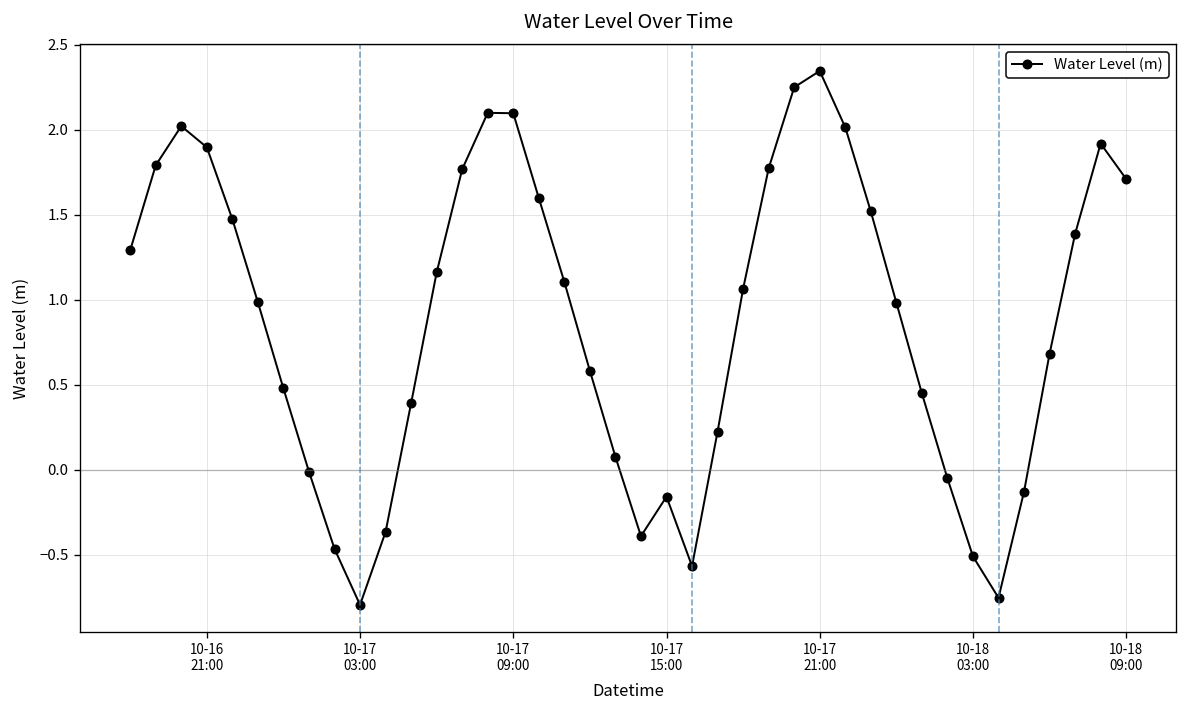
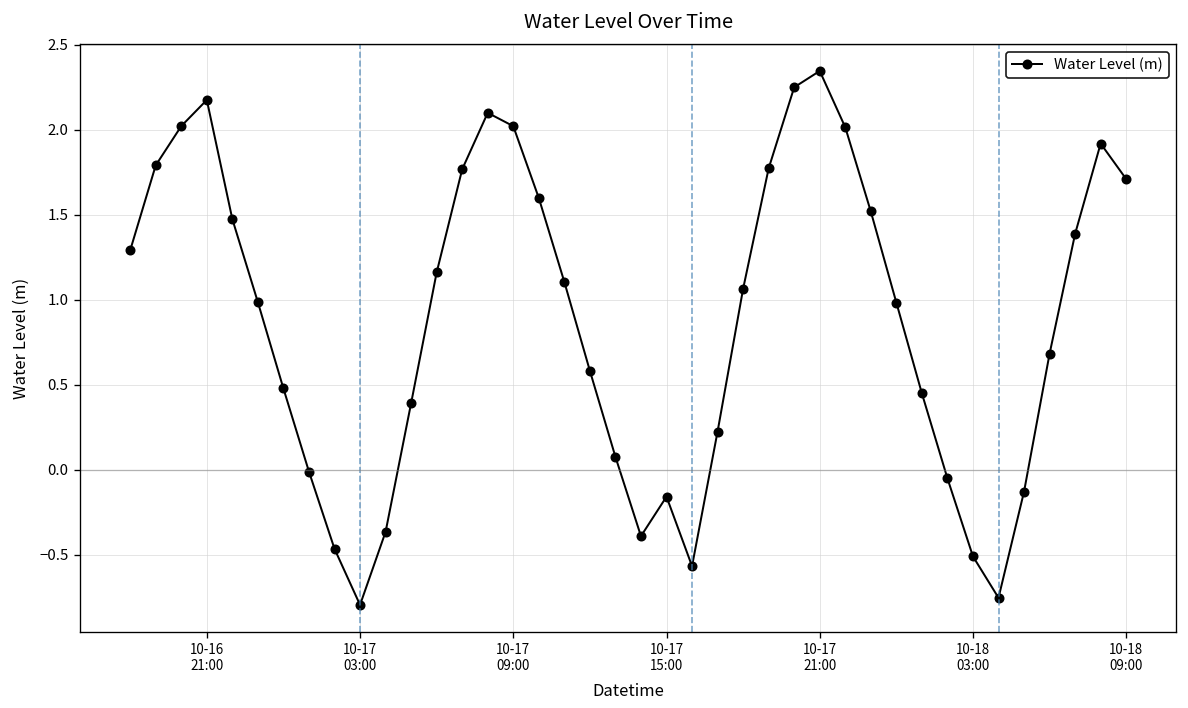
10-16 21:00: 1.90 -> 2.18
10-17 09:00: 2.10 -> 2.02
